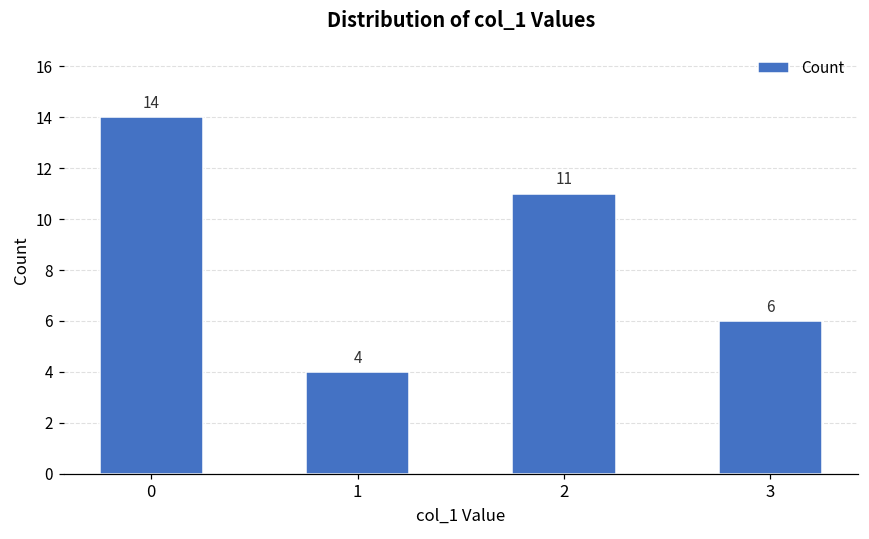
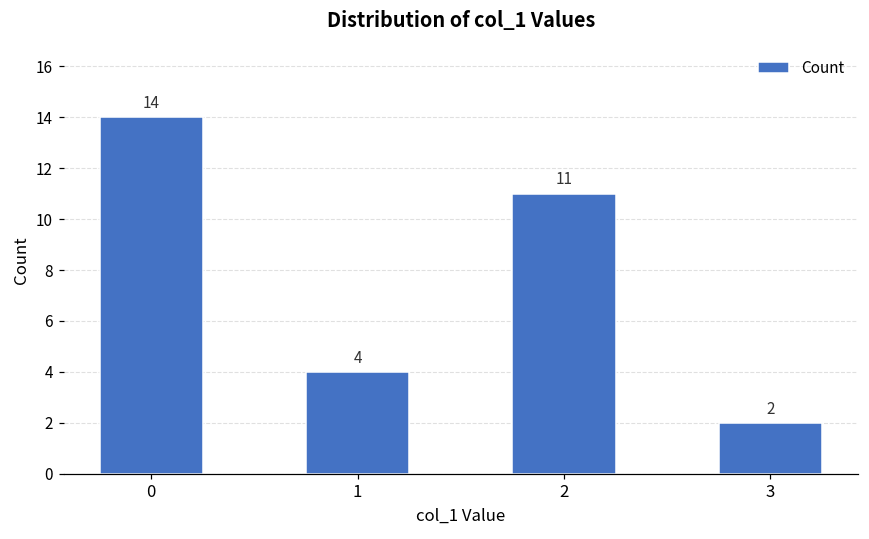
3: 6 -> 2
